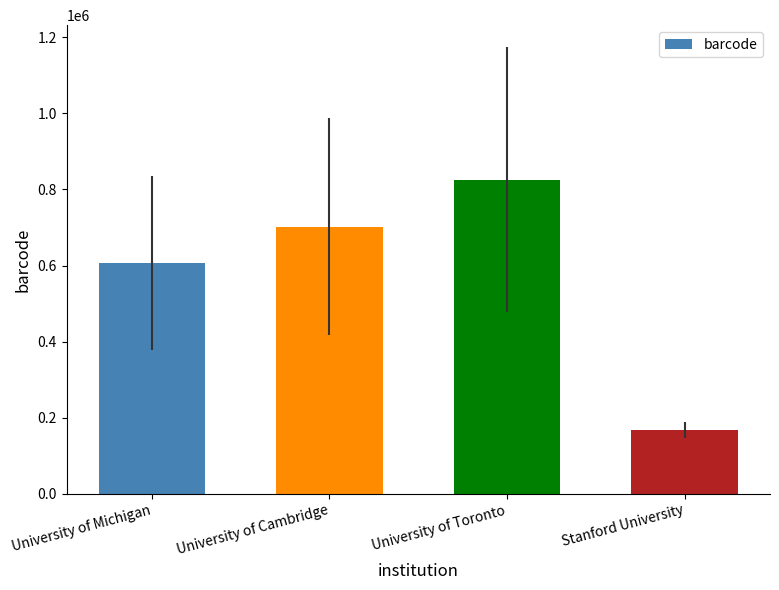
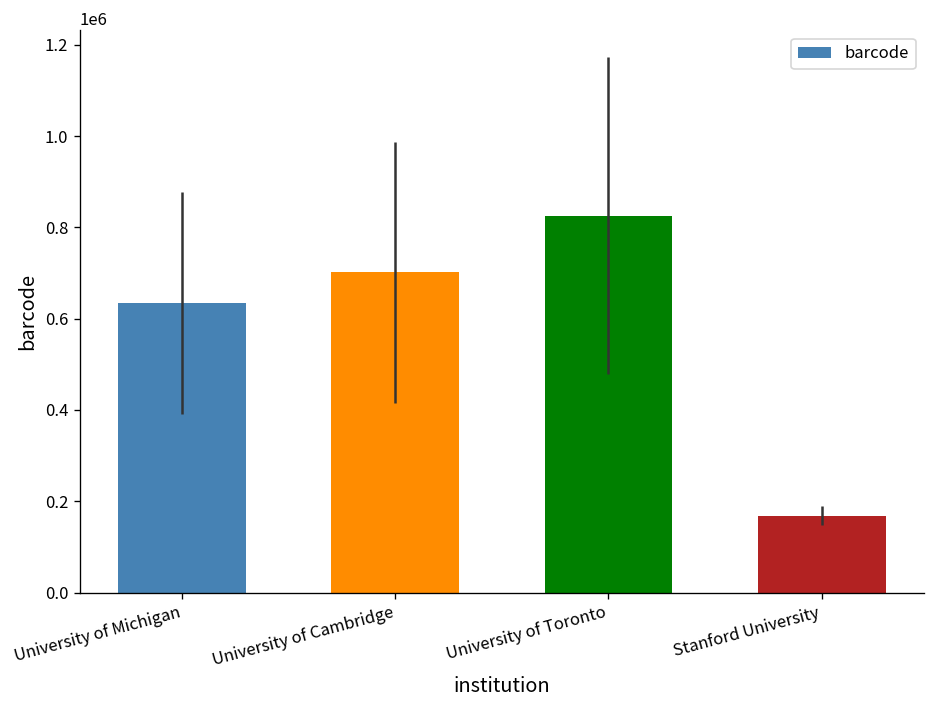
University of Michigan: 610000 -> 630000
